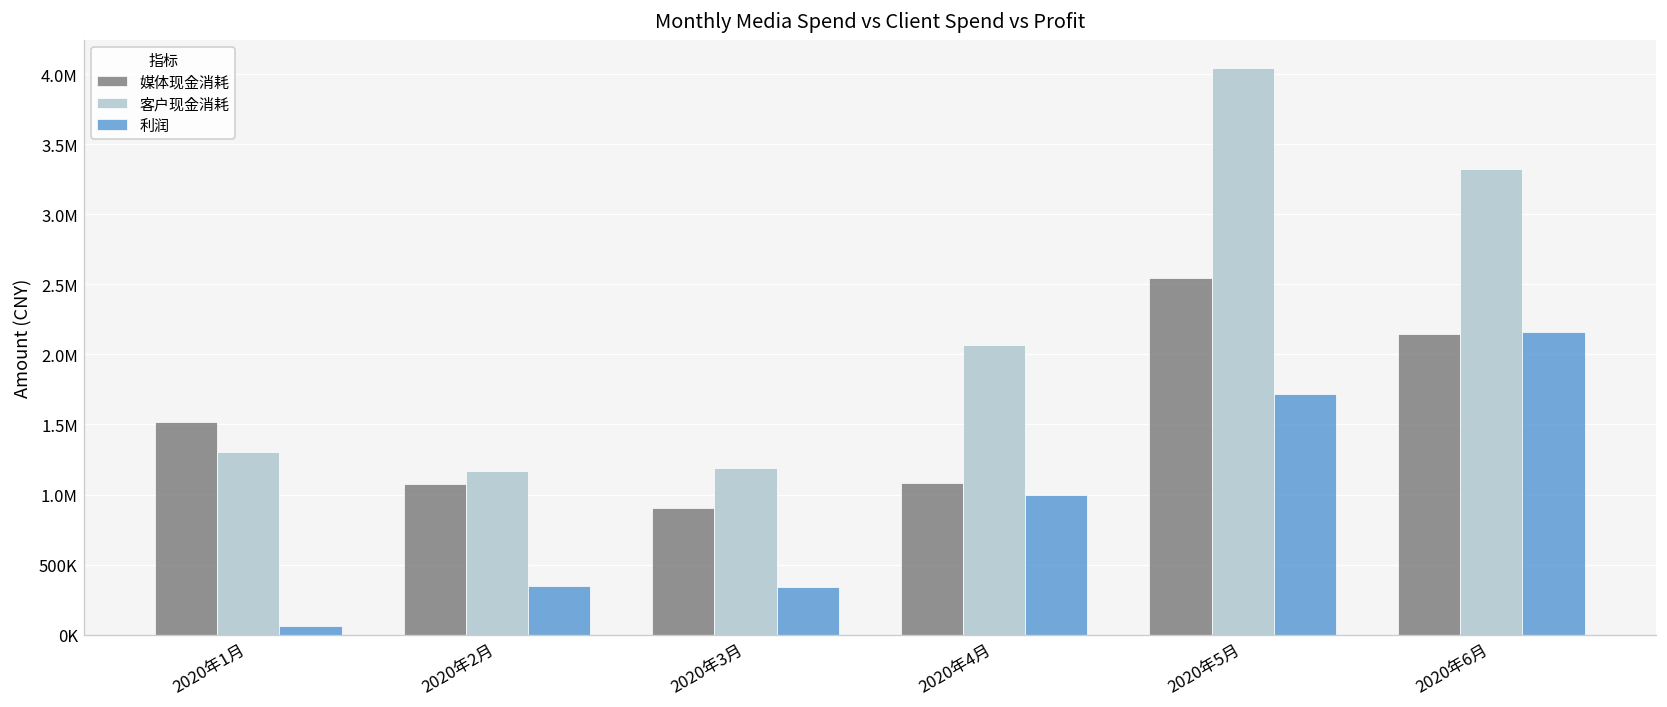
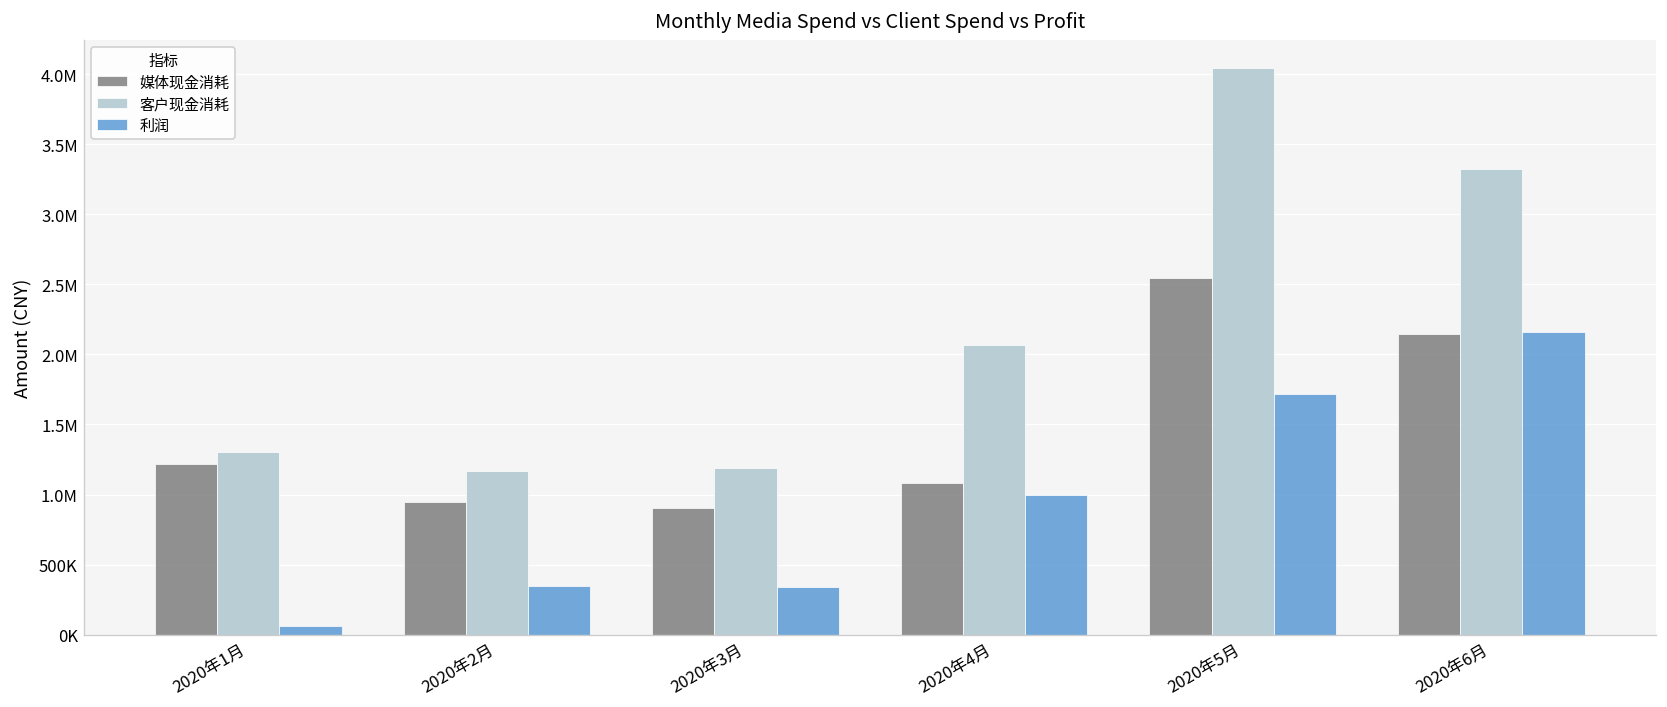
媒体现金消耗, 2020年1月: 1520000 -> 1220000
媒体现金消耗, 2020年2月: 1080000 -> 950000
